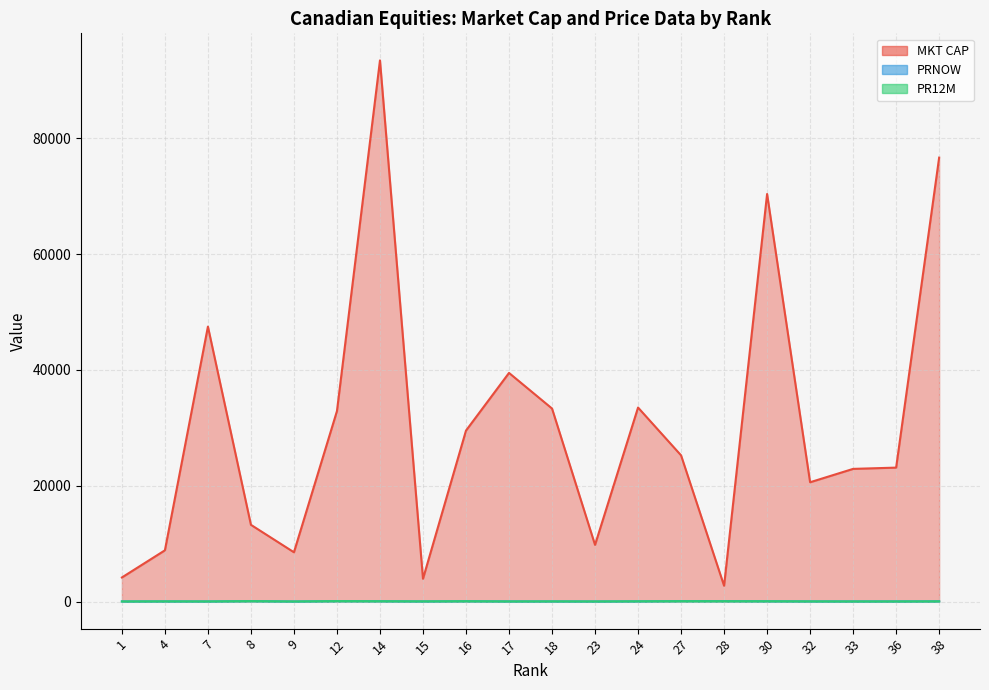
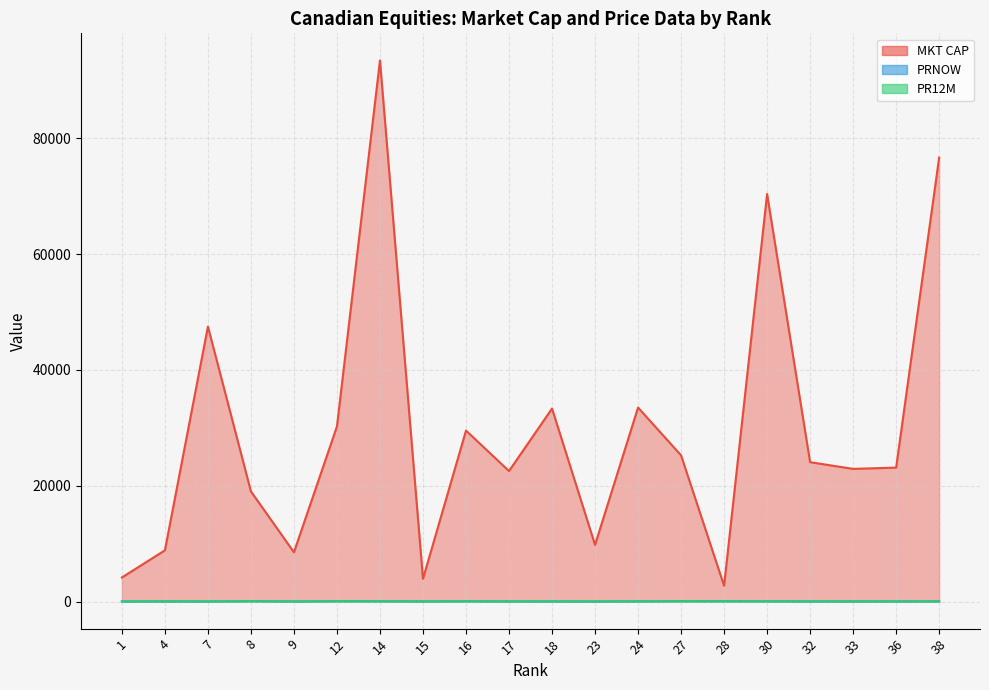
MKT CAP, 8: 13000 -> 19000
MKT CAP, 12: 33000 -> 30000
MKT CAP, 17: 39000 -> 23000
MKT CAP, 32: 21000 -> 24000
